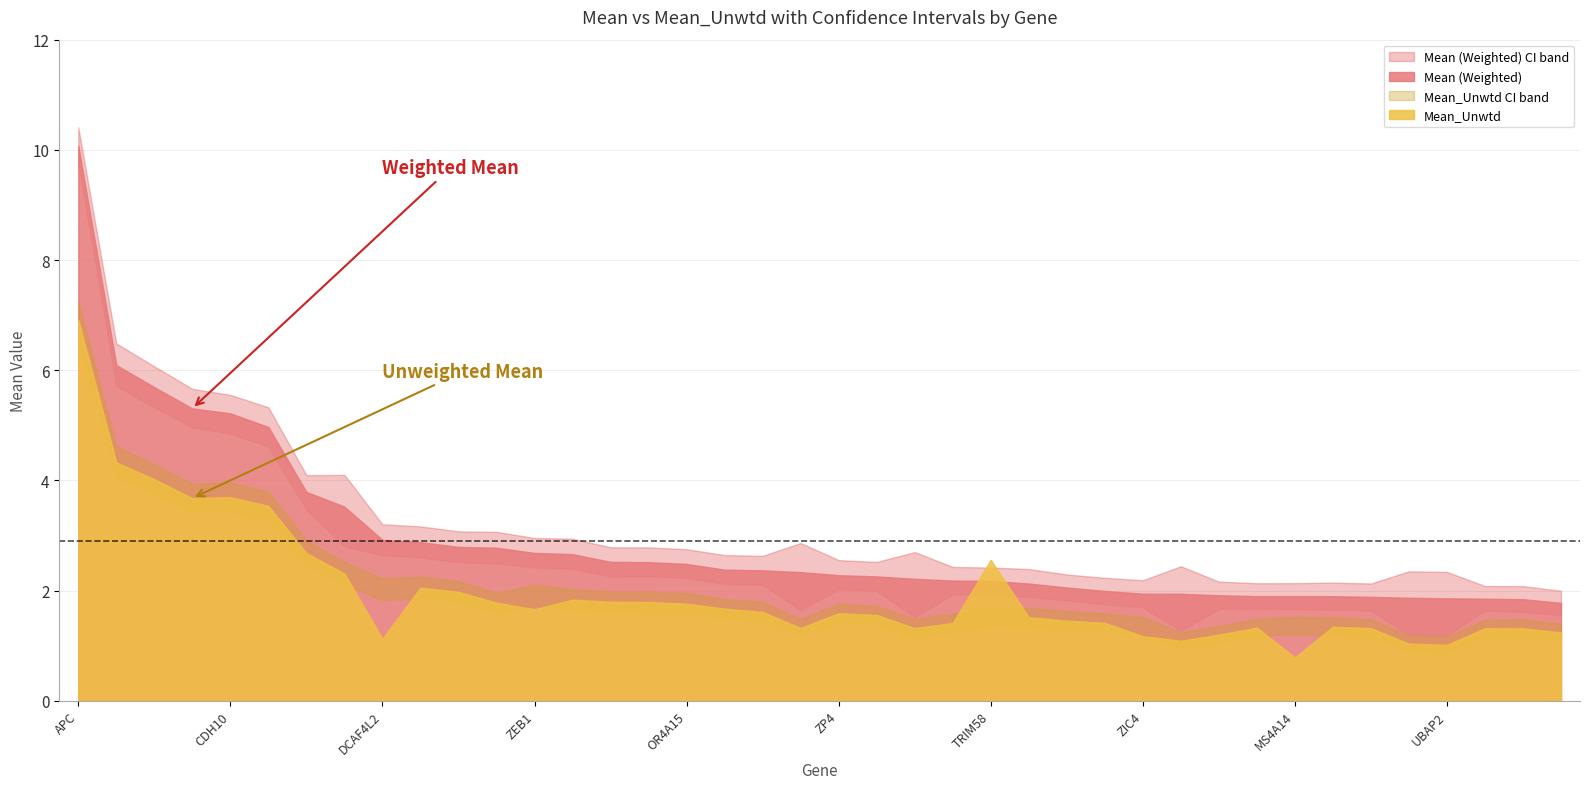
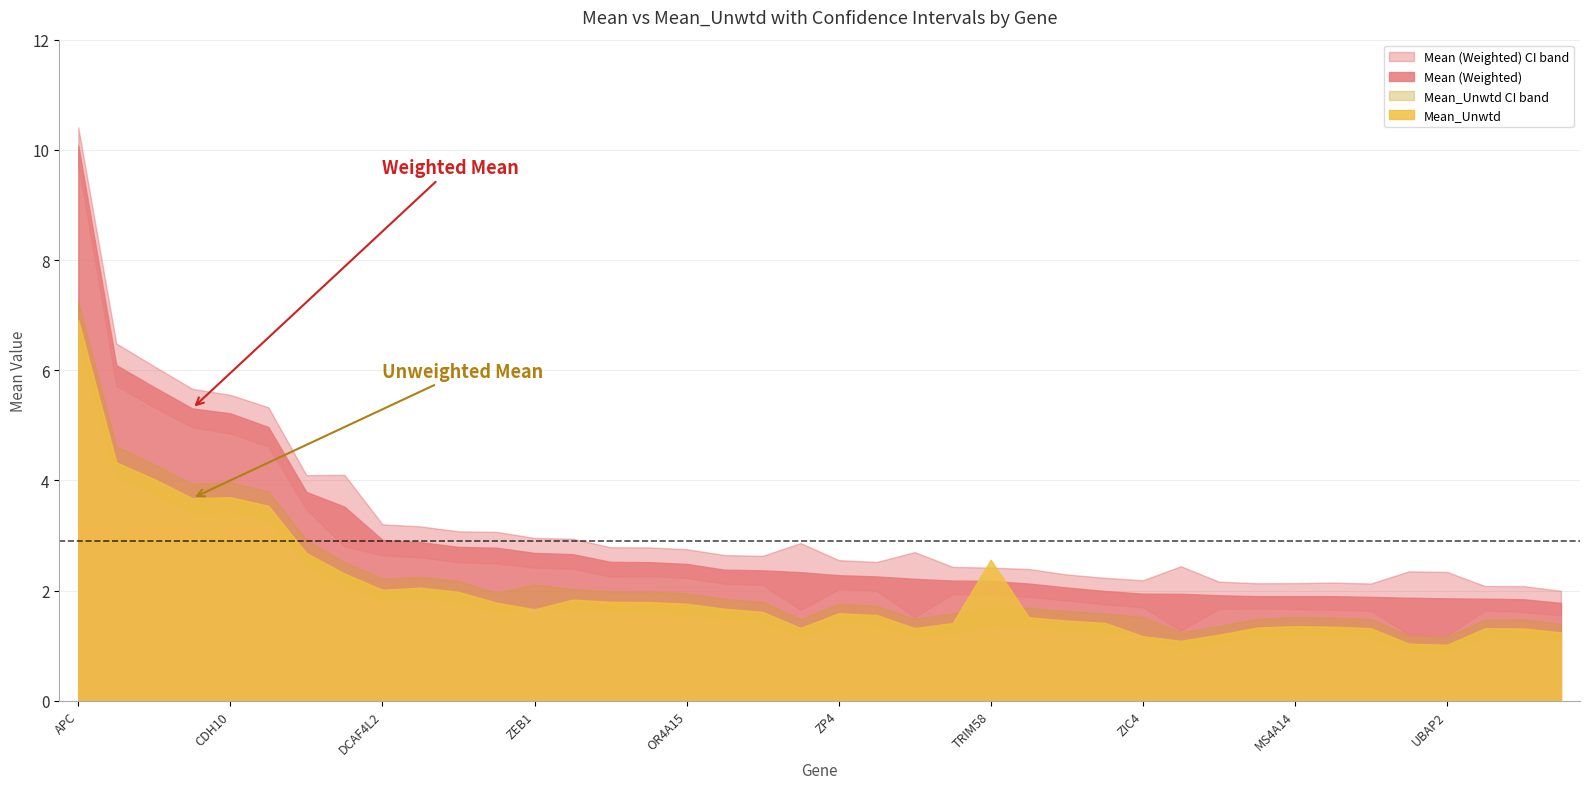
Mean_Unwtd, DCAF4L2: 1.1 -> 2.0
Mean_Unwtd, MS4A14: 0.8 -> 1.4
